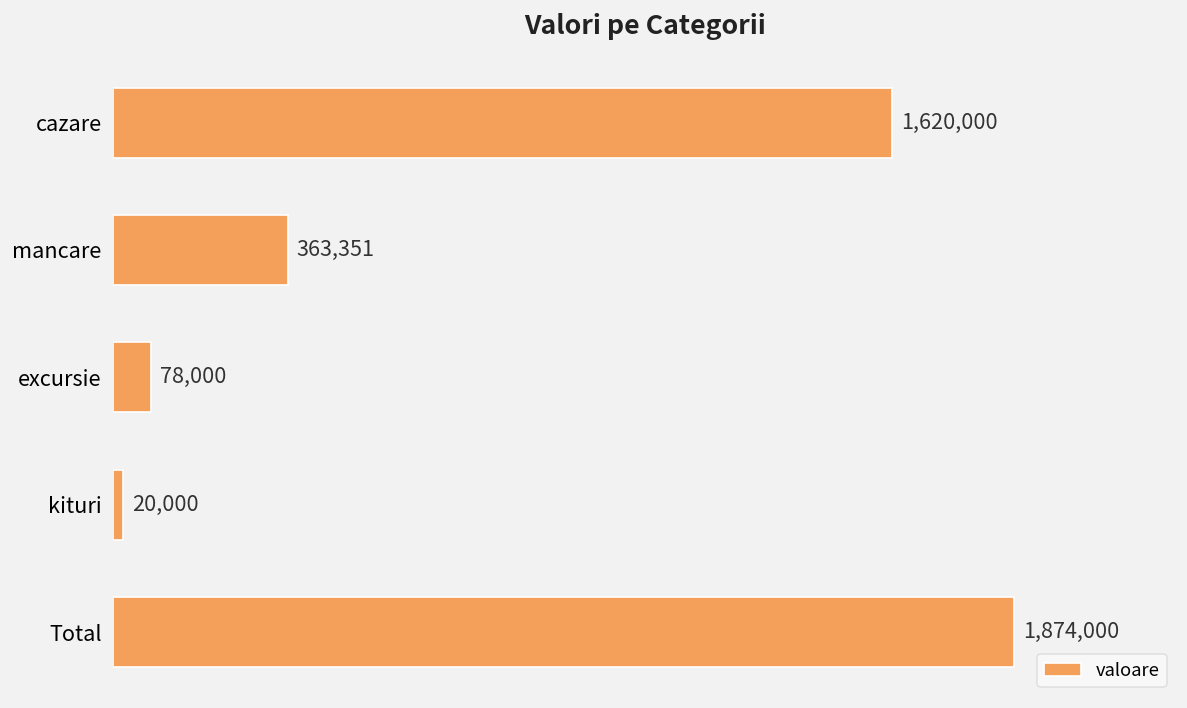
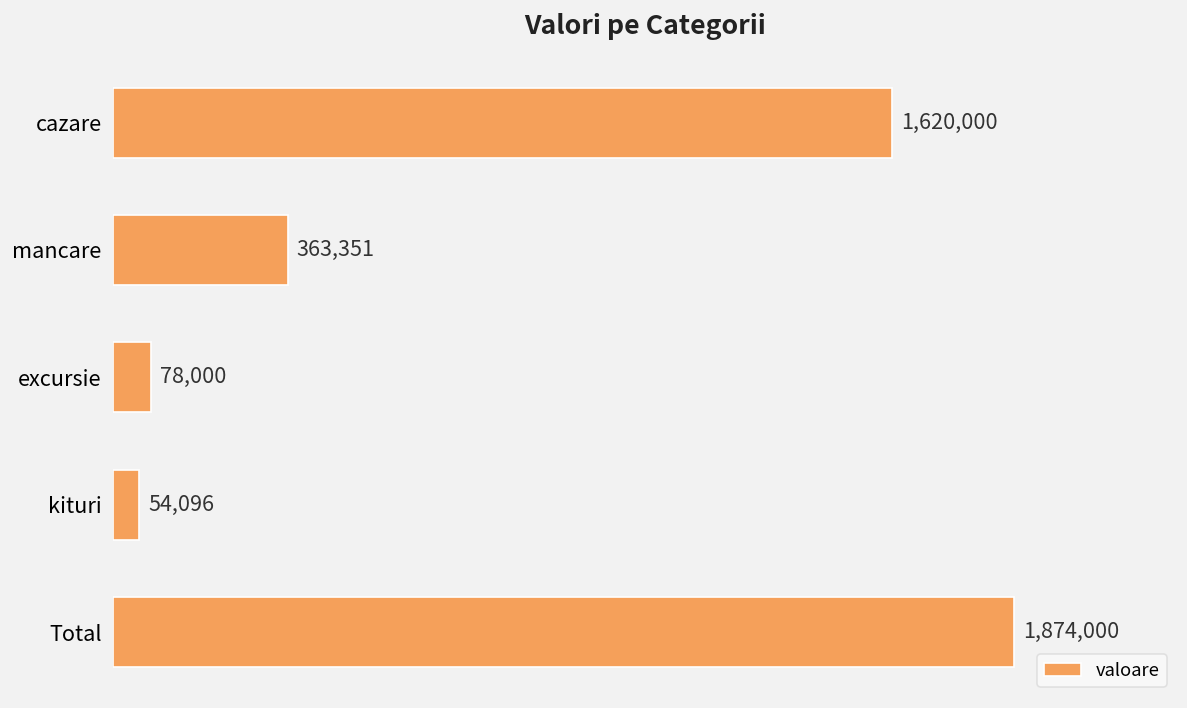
kituri: 20,000 -> 54,096
